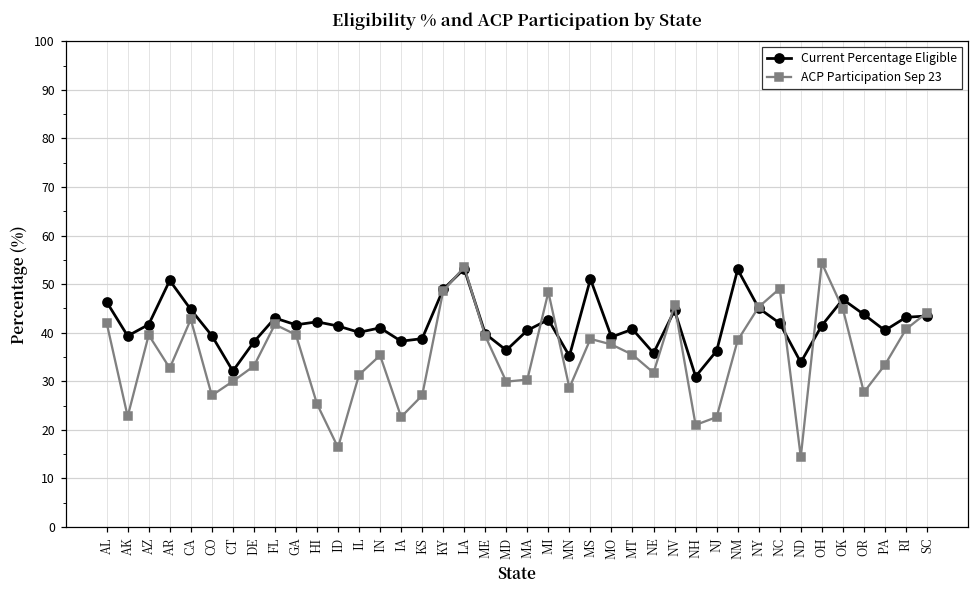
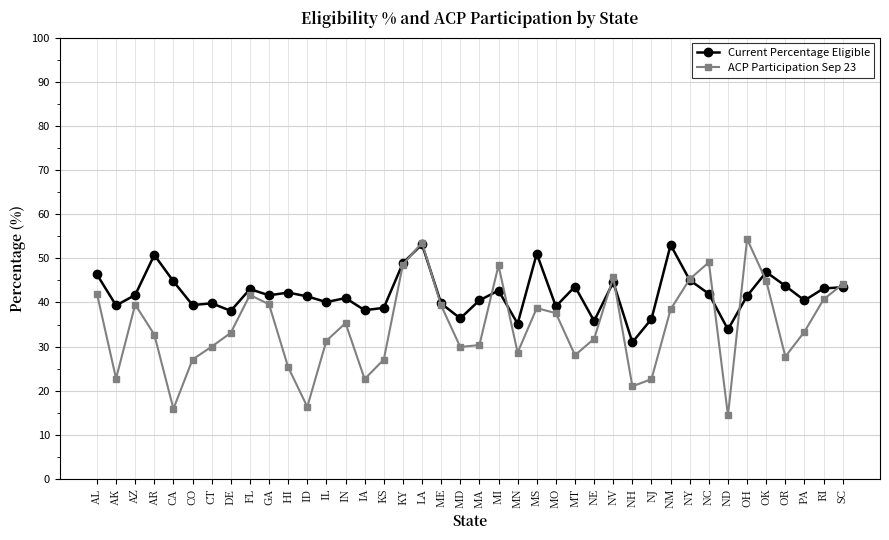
ACP Participation Sep 23, CA: 43 -> 16
Current Percentage Eligible, CT: 32 -> 40
Current Percentage Eligible, MT: 41 -> 44
ACP Participation Sep 23, MT: 35 -> 28
